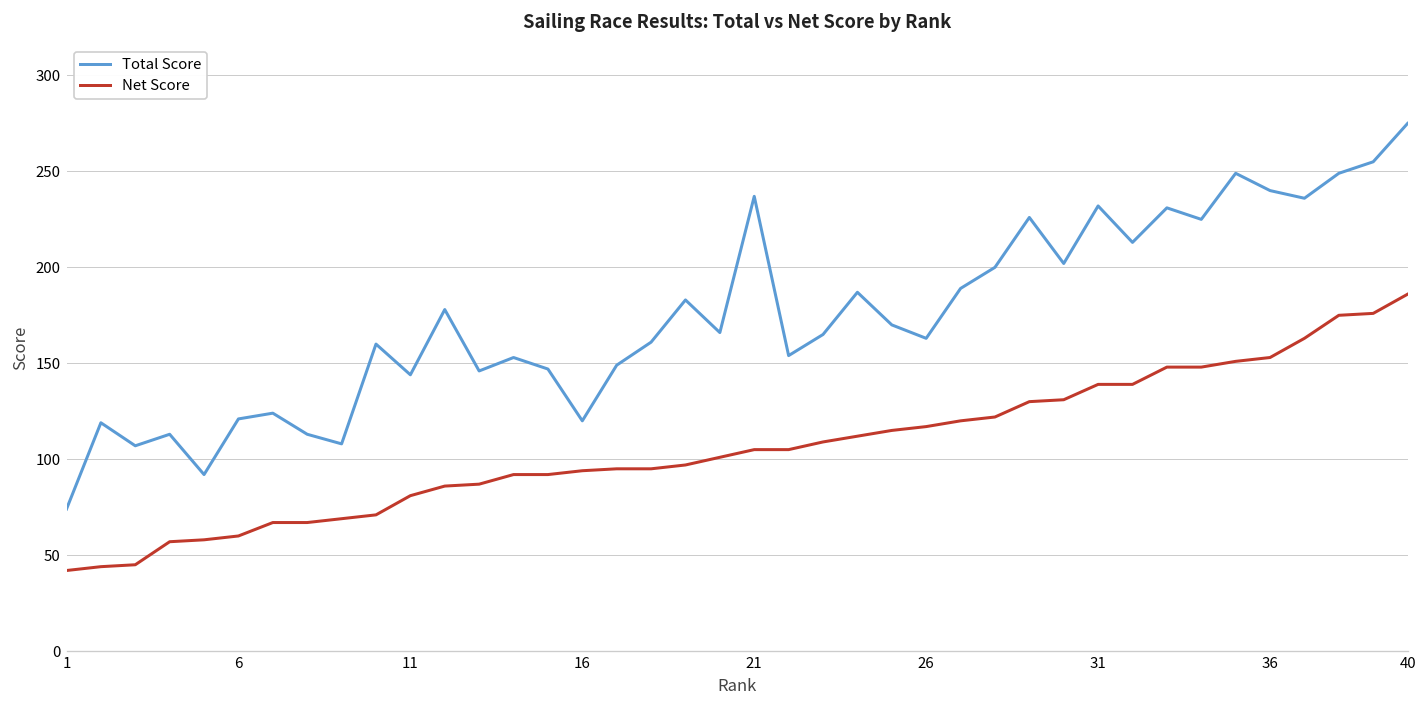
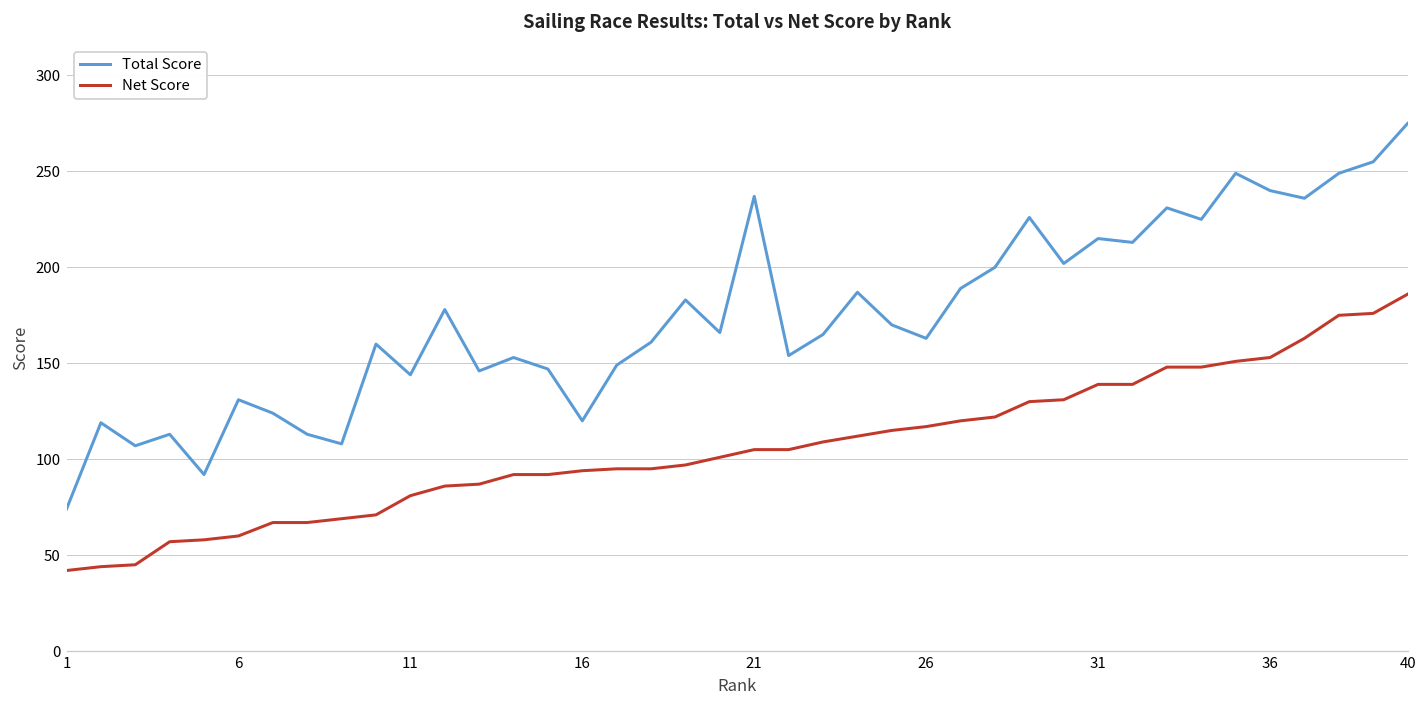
Total Score, 6: 121 -> 131
Total Score, 31: 232 -> 215
